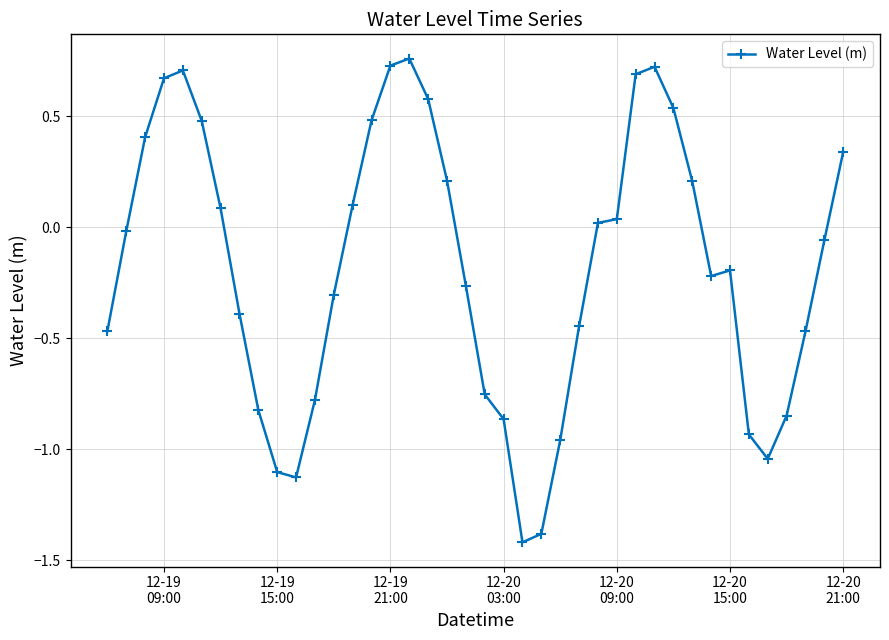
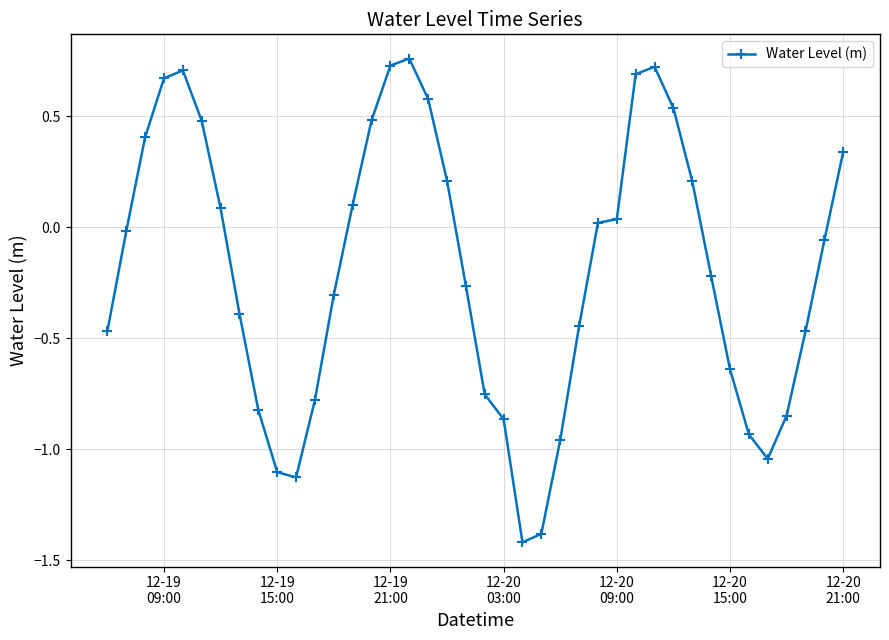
12-20 15:00: -0.19 -> -0.64
